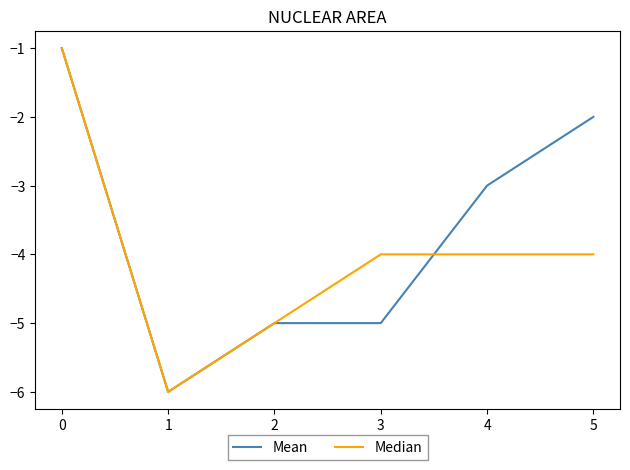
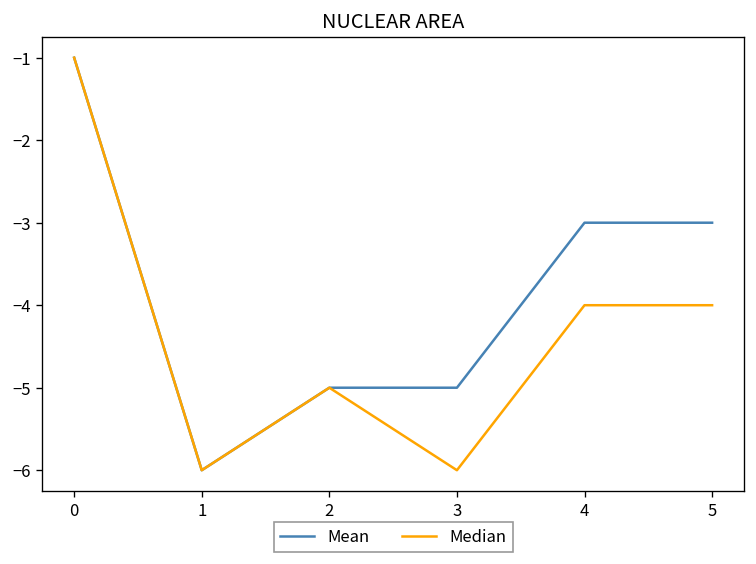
Median, 3: -4 -> -6
Mean, 5: -2 -> -3
